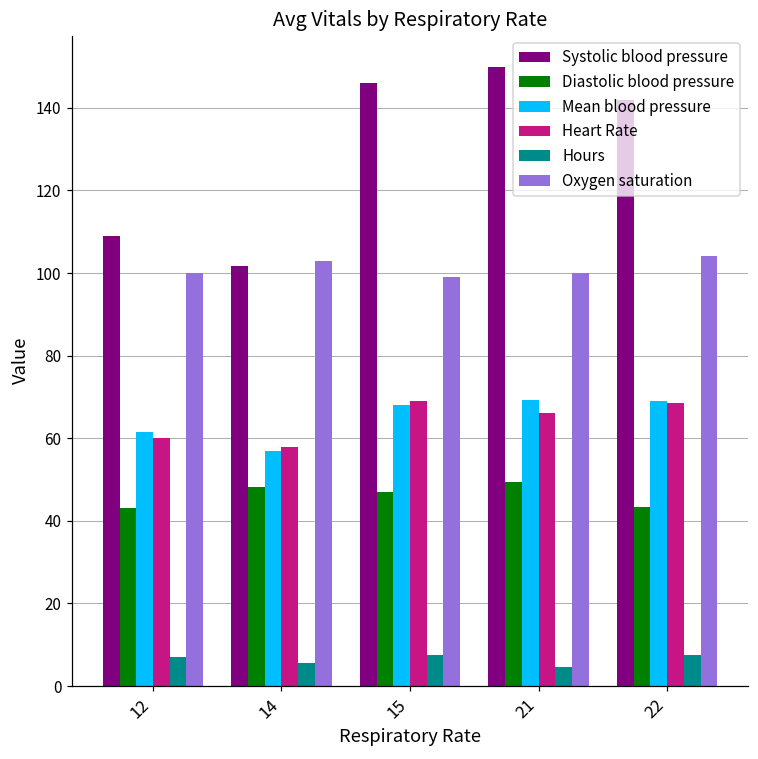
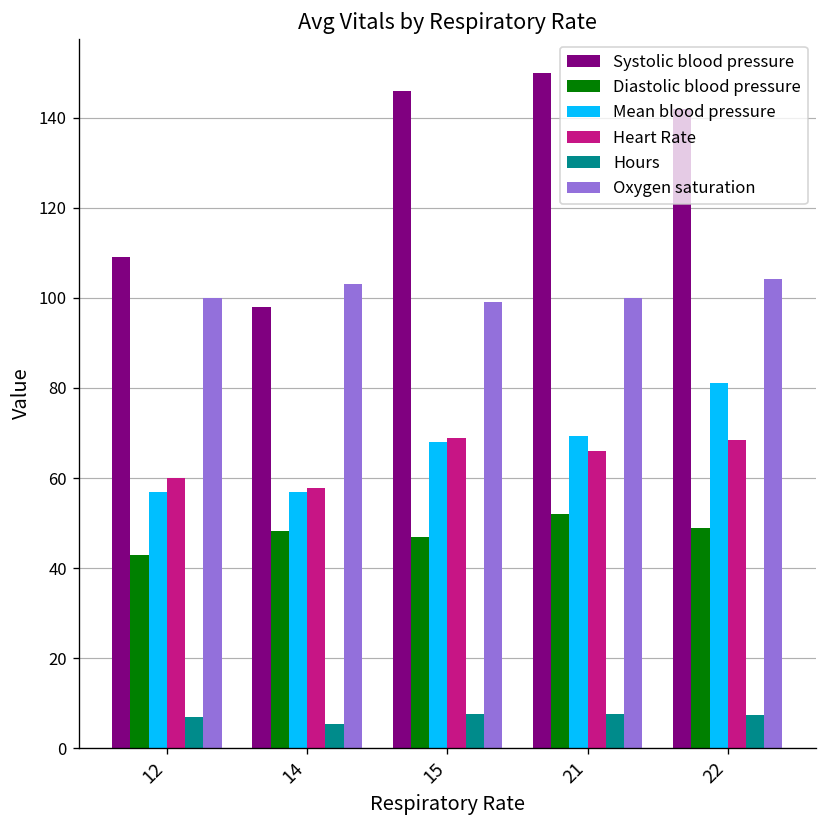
Mean blood pressure, 12: 62 -> 57
Systolic blood pressure, 14: 102 -> 98
Diastolic blood pressure, 21: 49 -> 52
Hours, 21: 5 -> 8
Diastolic blood pressure, 22: 43 -> 49
Mean blood pressure, 22: 69 -> 81
